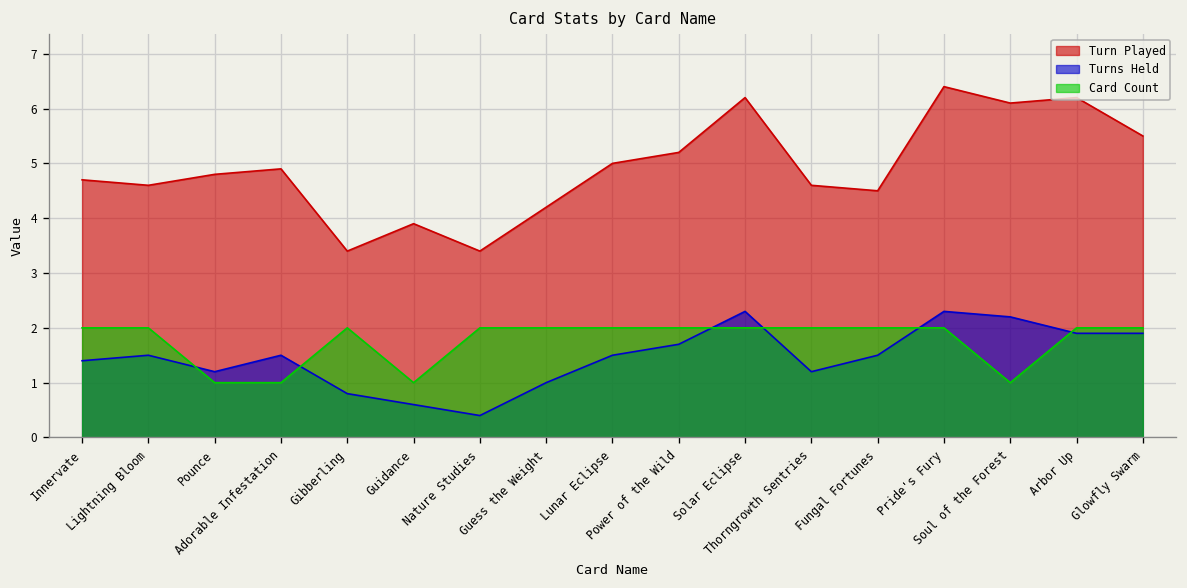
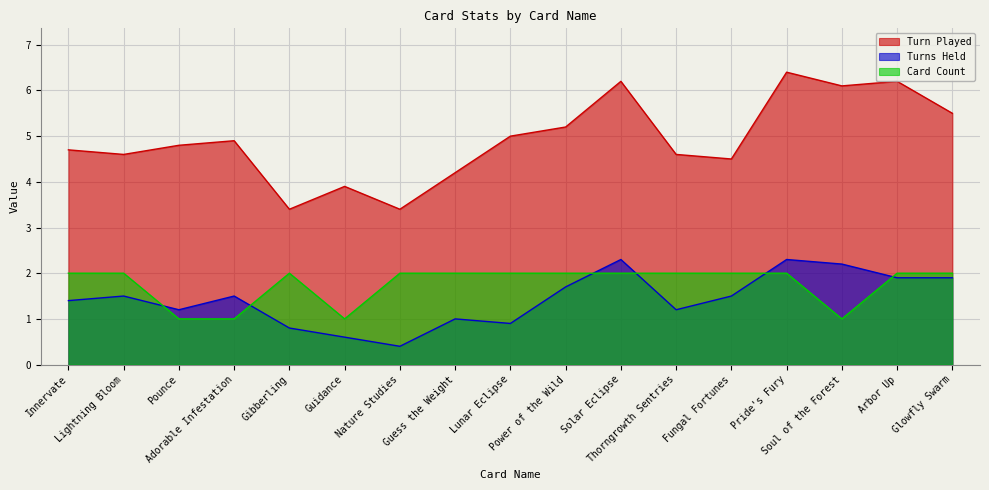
Turns Held, Lunar Eclipse: 1.5 -> 0.9
